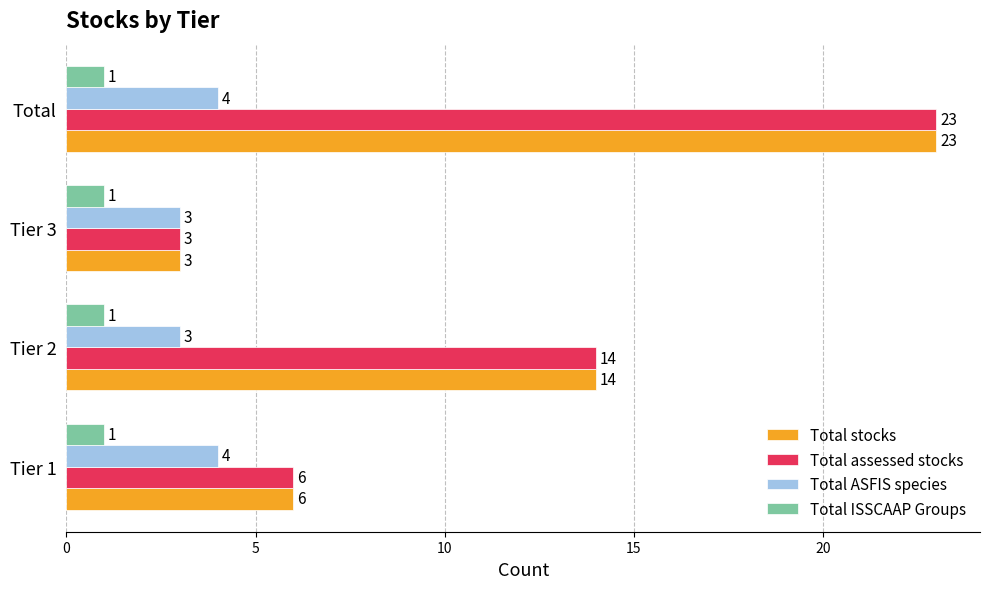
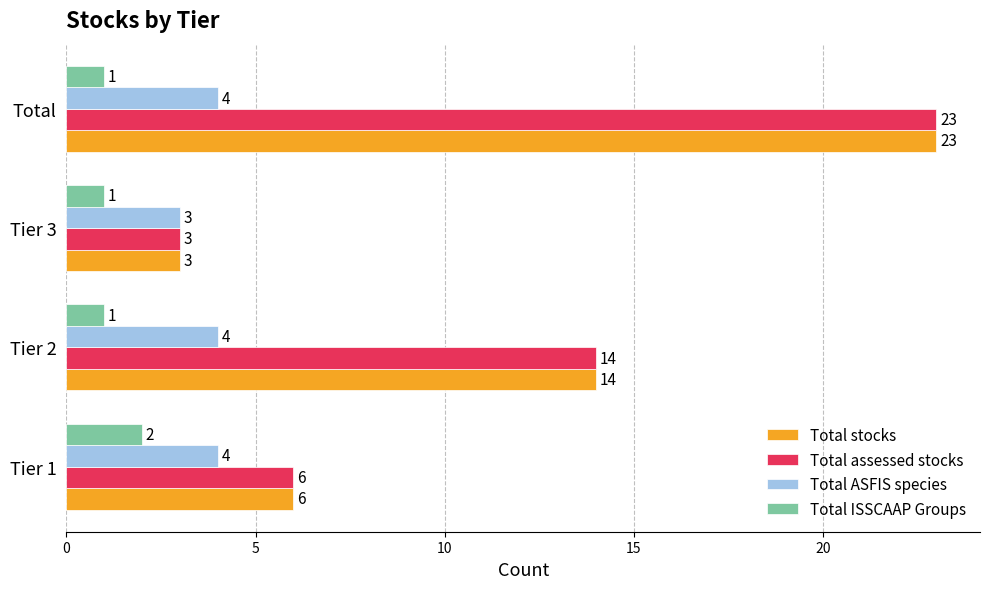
Total ASFIS species, Tier 2: 3 -> 4
Total ISSCAAP Groups, Tier 1: 1 -> 2
